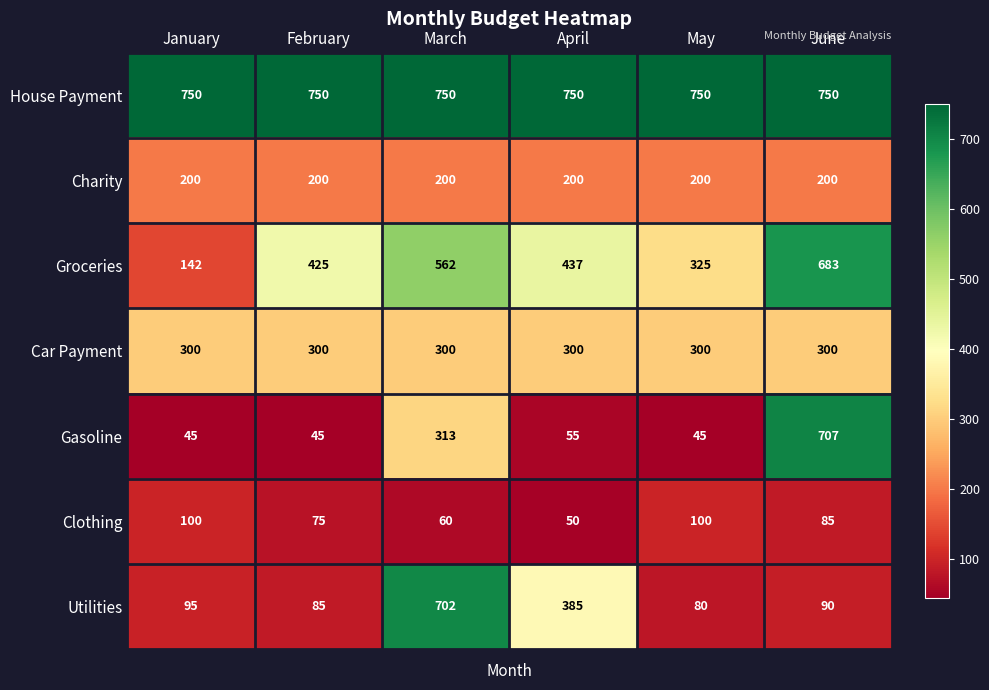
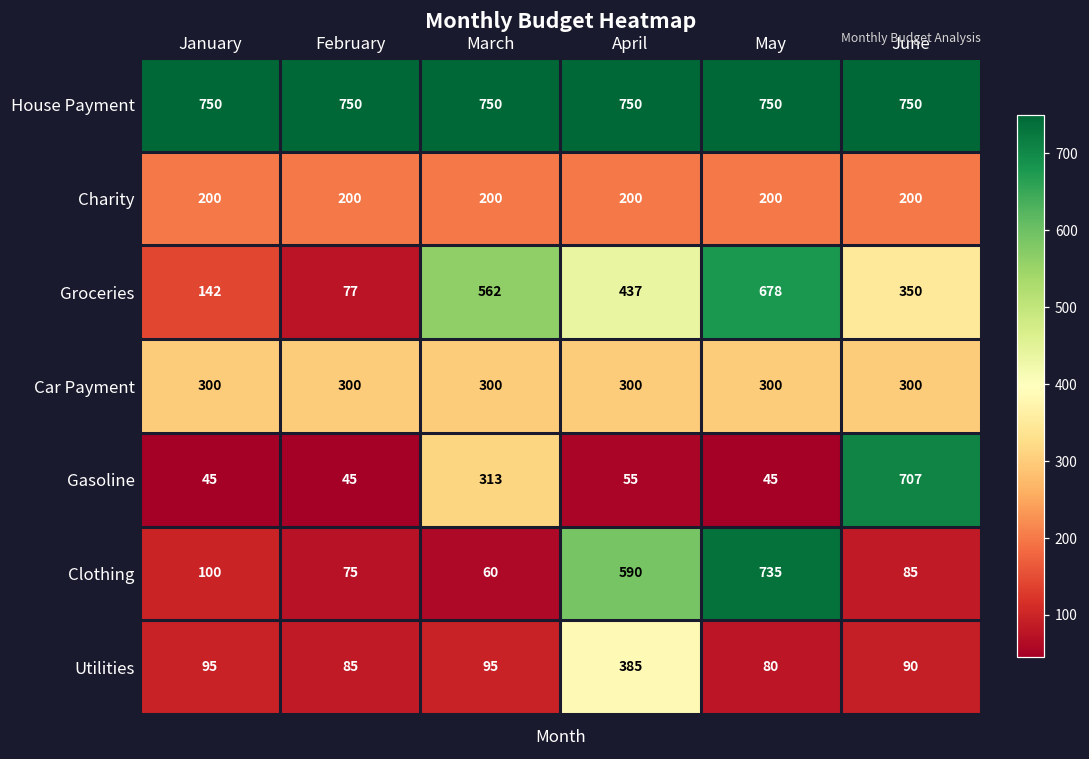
Groceries, February: 425 -> 77
Groceries, May: 325 -> 678
Groceries, June: 683 -> 350
Clothing, April: 50 -> 590
Clothing, May: 100 -> 735
Utilities, March: 702 -> 95
